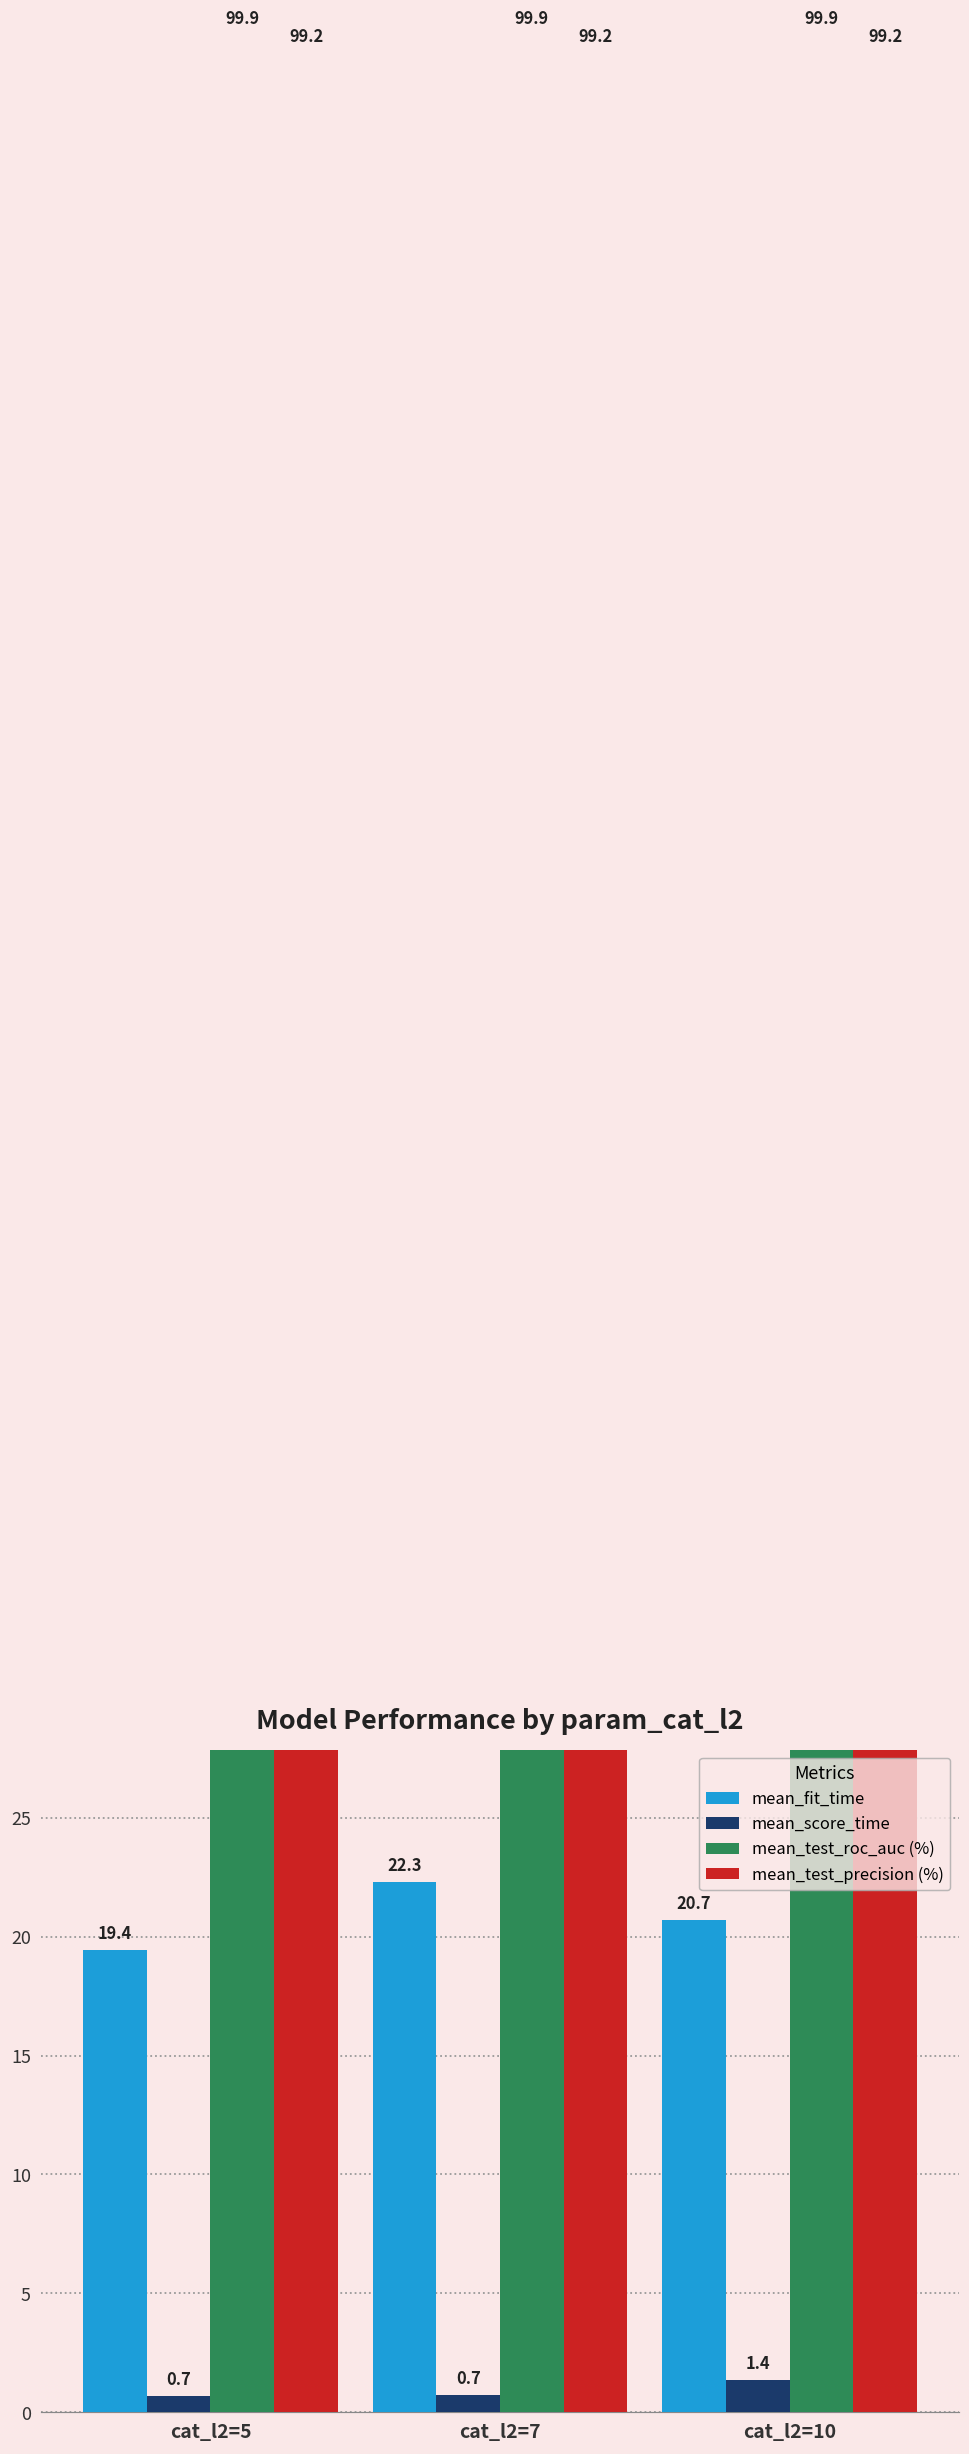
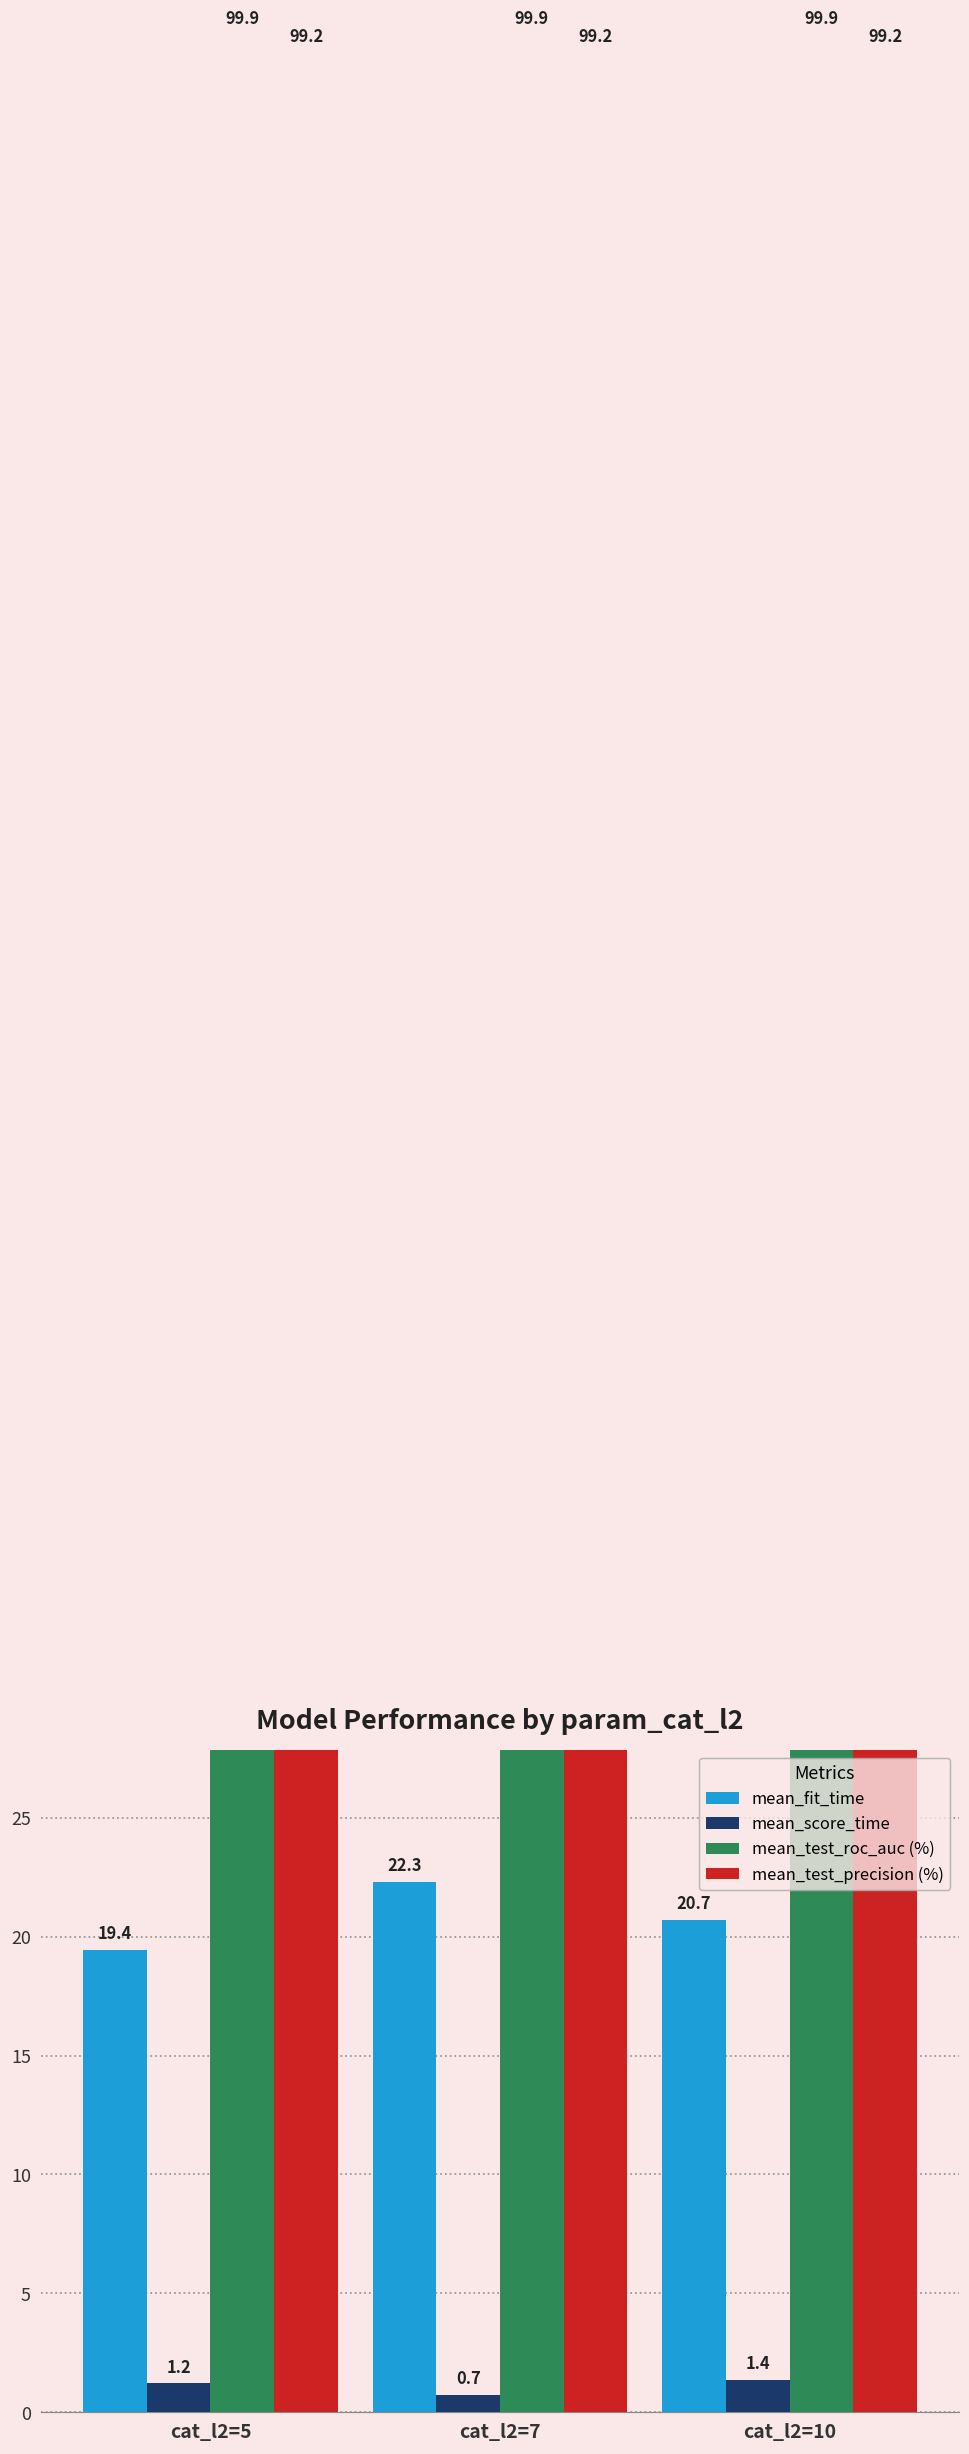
mean_score_time, cat_l2=5: 0.7 -> 1.2
